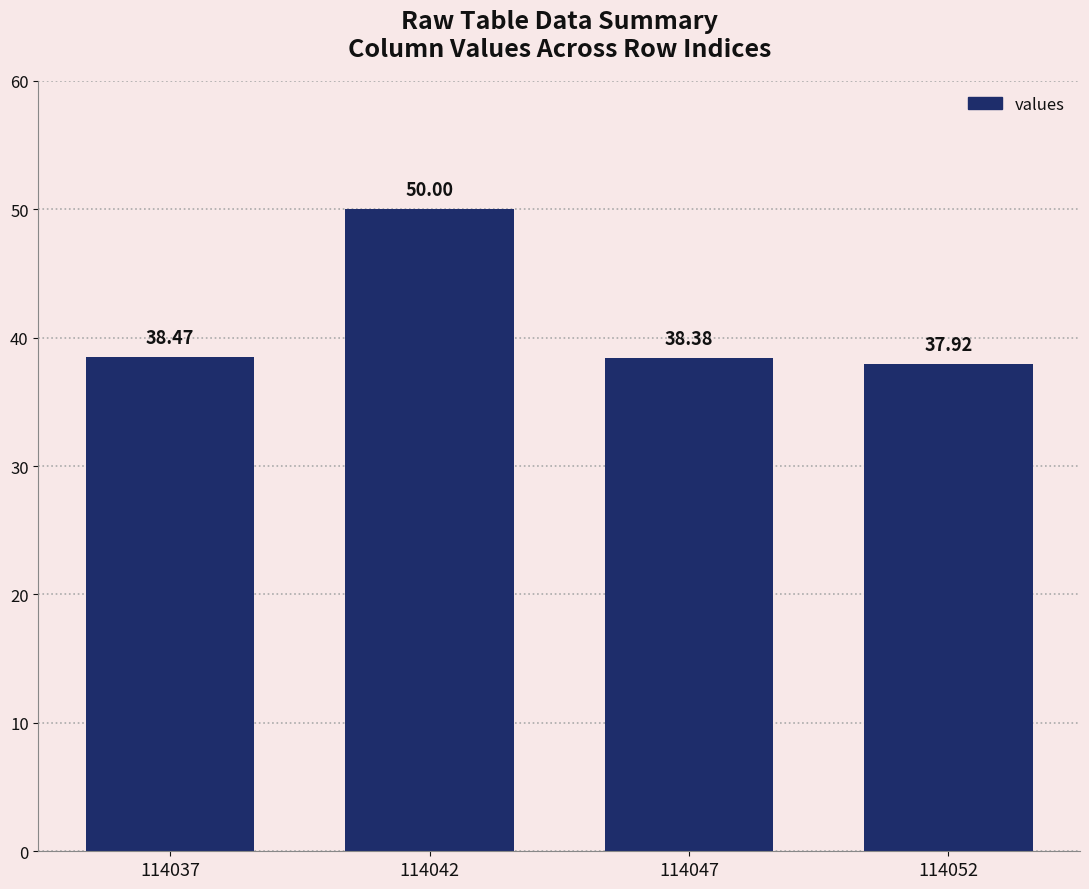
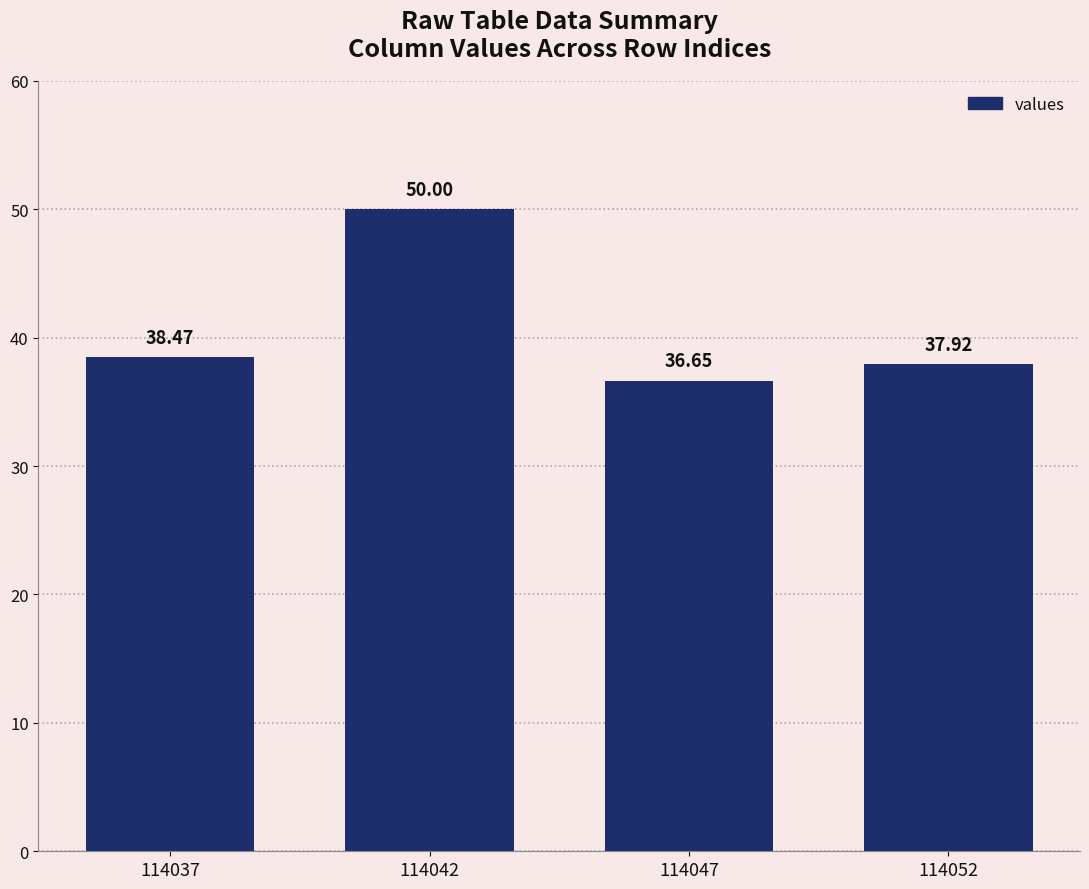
114047: 38.38 -> 36.65
